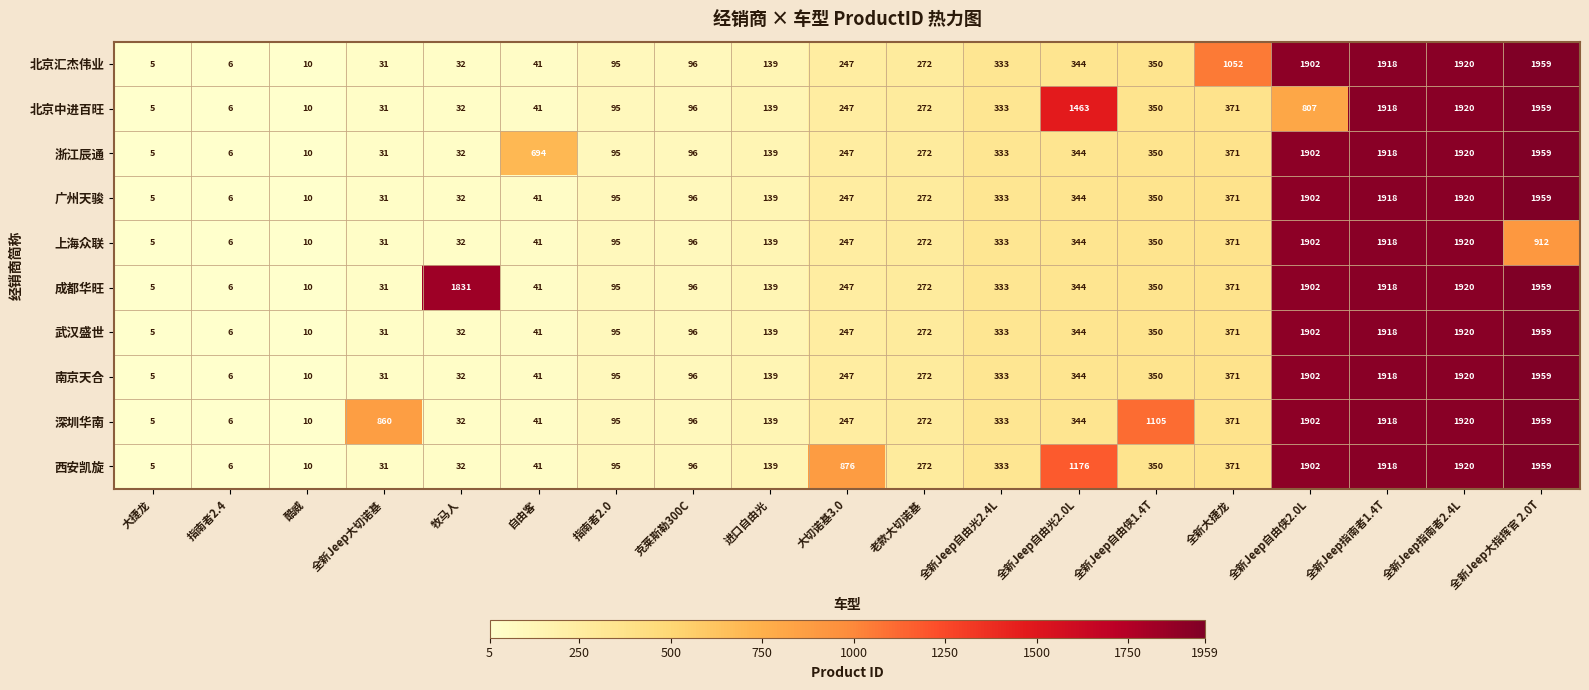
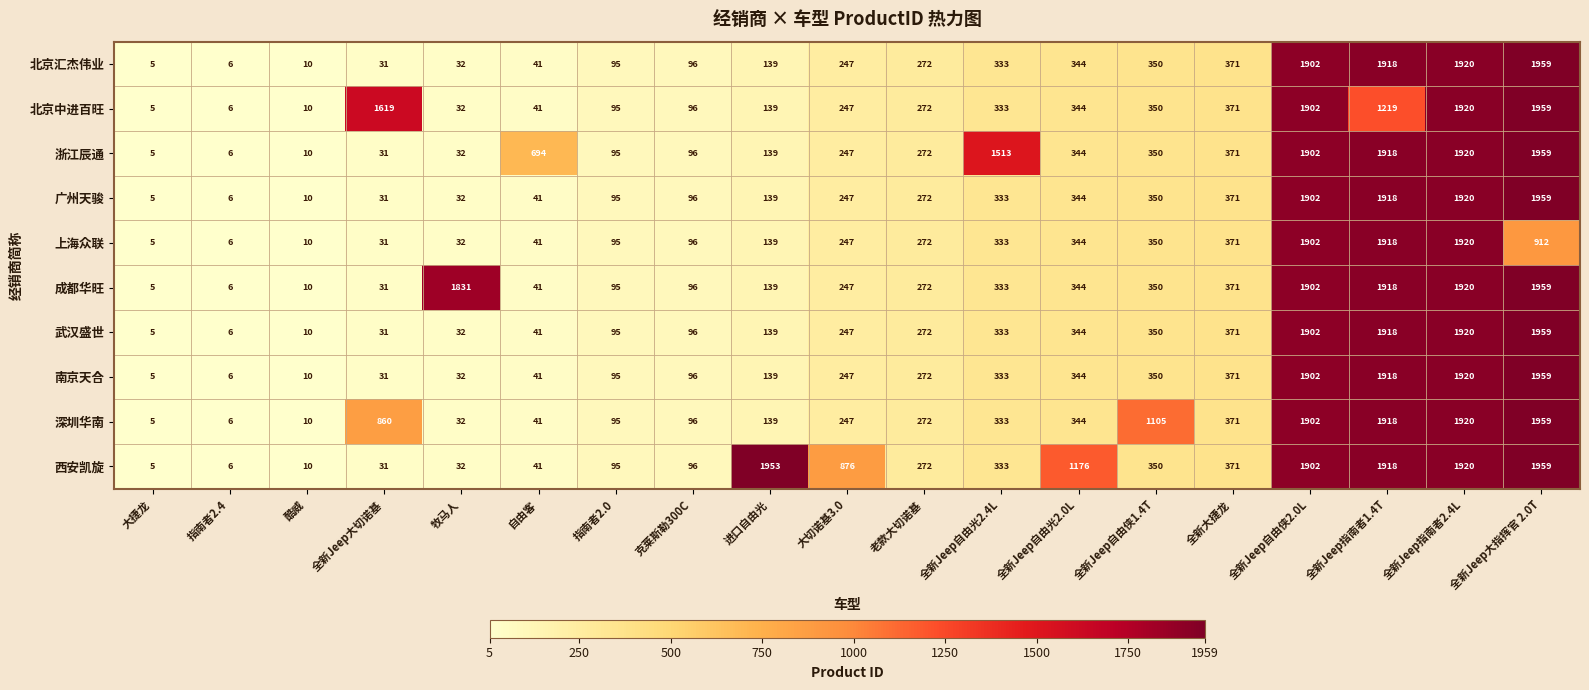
北京汇杰伟业, 全新大捷龙: 1052 -> 371
北京中进百旺, 全新Jeep大切诺基: 31 -> 1619
北京中进百旺, 全新Jeep自由光2.0L: 1463 -> 344
北京中进百旺, 全新Jeep自由侠2.0L: 807 -> 1902
北京中进百旺, 全新Jeep指南者1.4T: 1918 -> 1219
浙江辰通, 全新Jeep自由光2.4L: 333 -> 1513
西安凯旋, 进口自由光: 139 -> 1953
